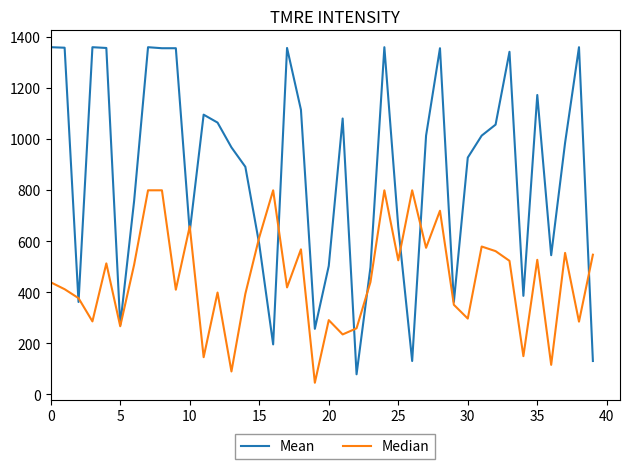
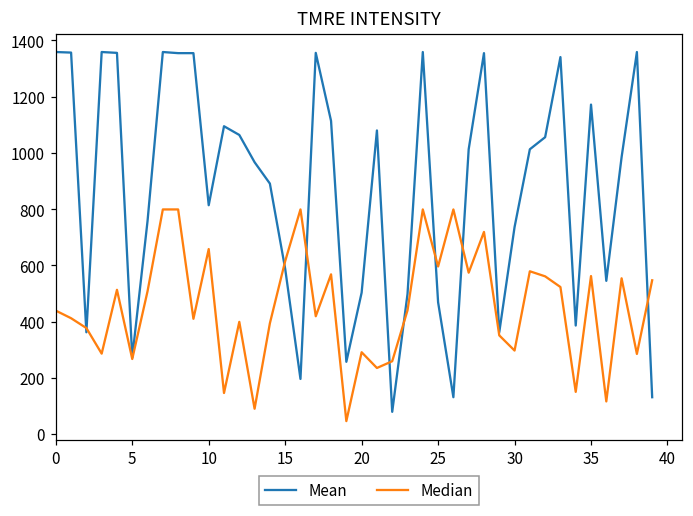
Mean, 10: 640 -> 810
Mean, 25: 660 -> 470
Median, 25: 530 -> 600
Mean, 30: 930 -> 740
Median, 35: 530 -> 560
